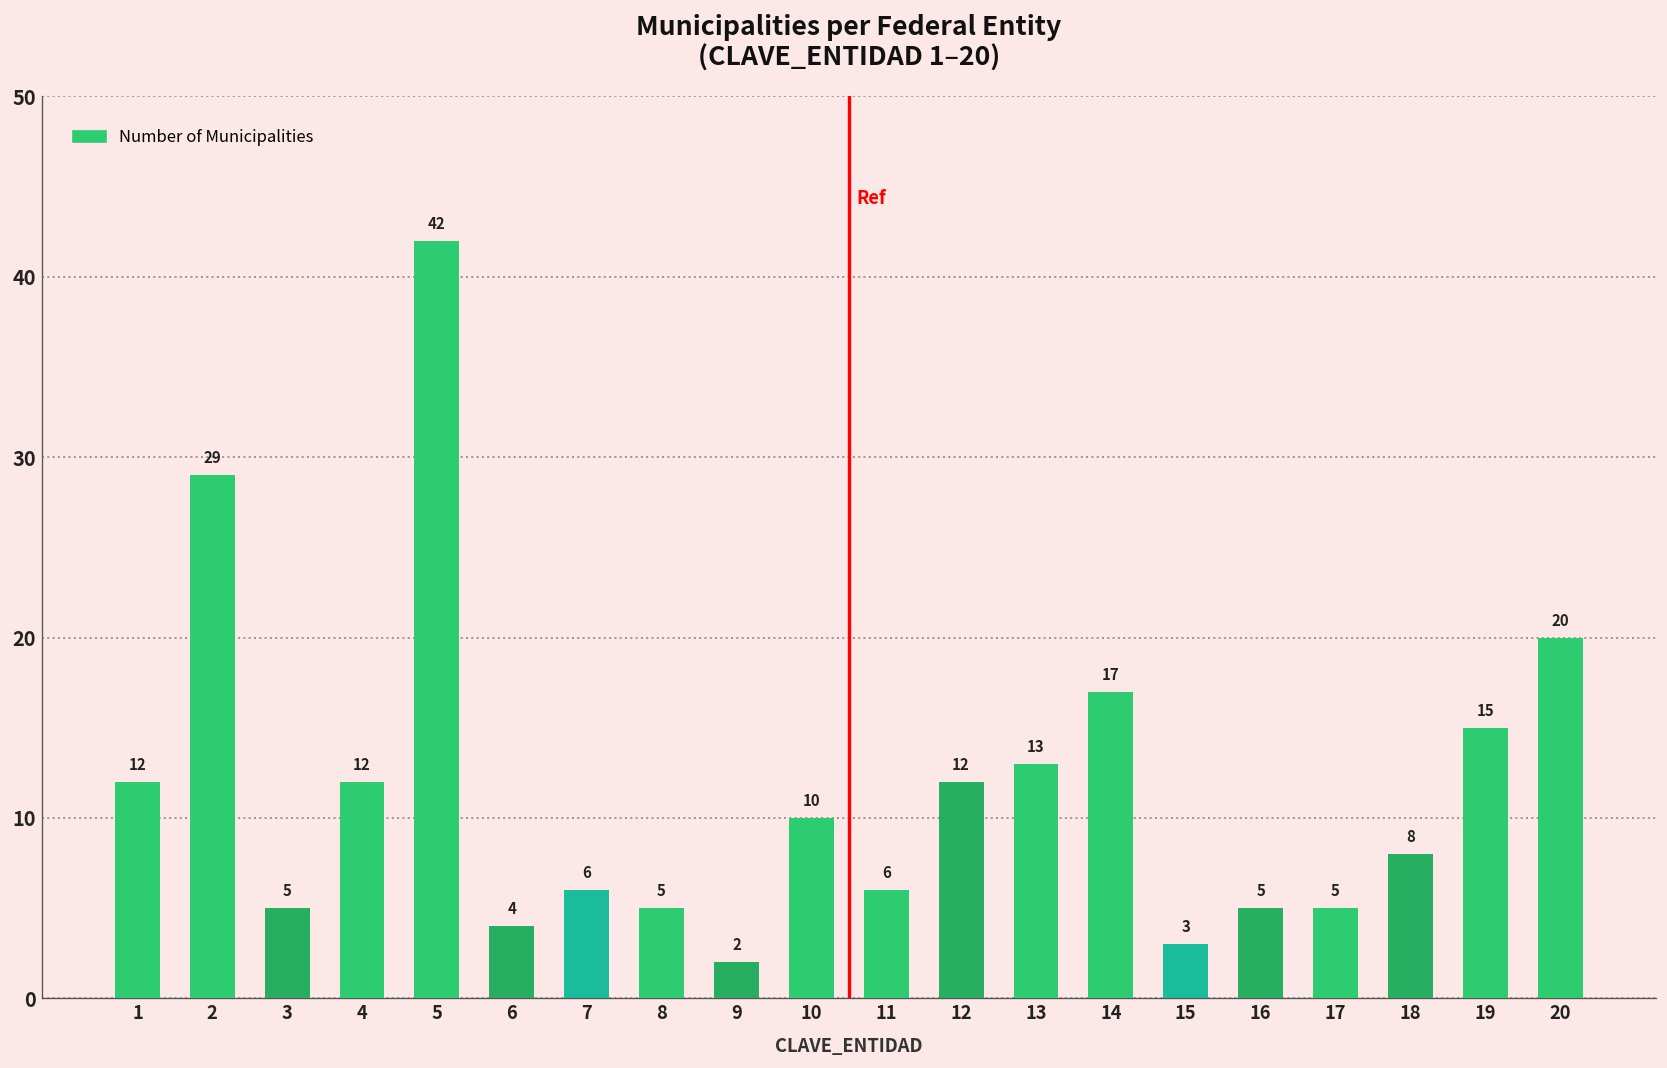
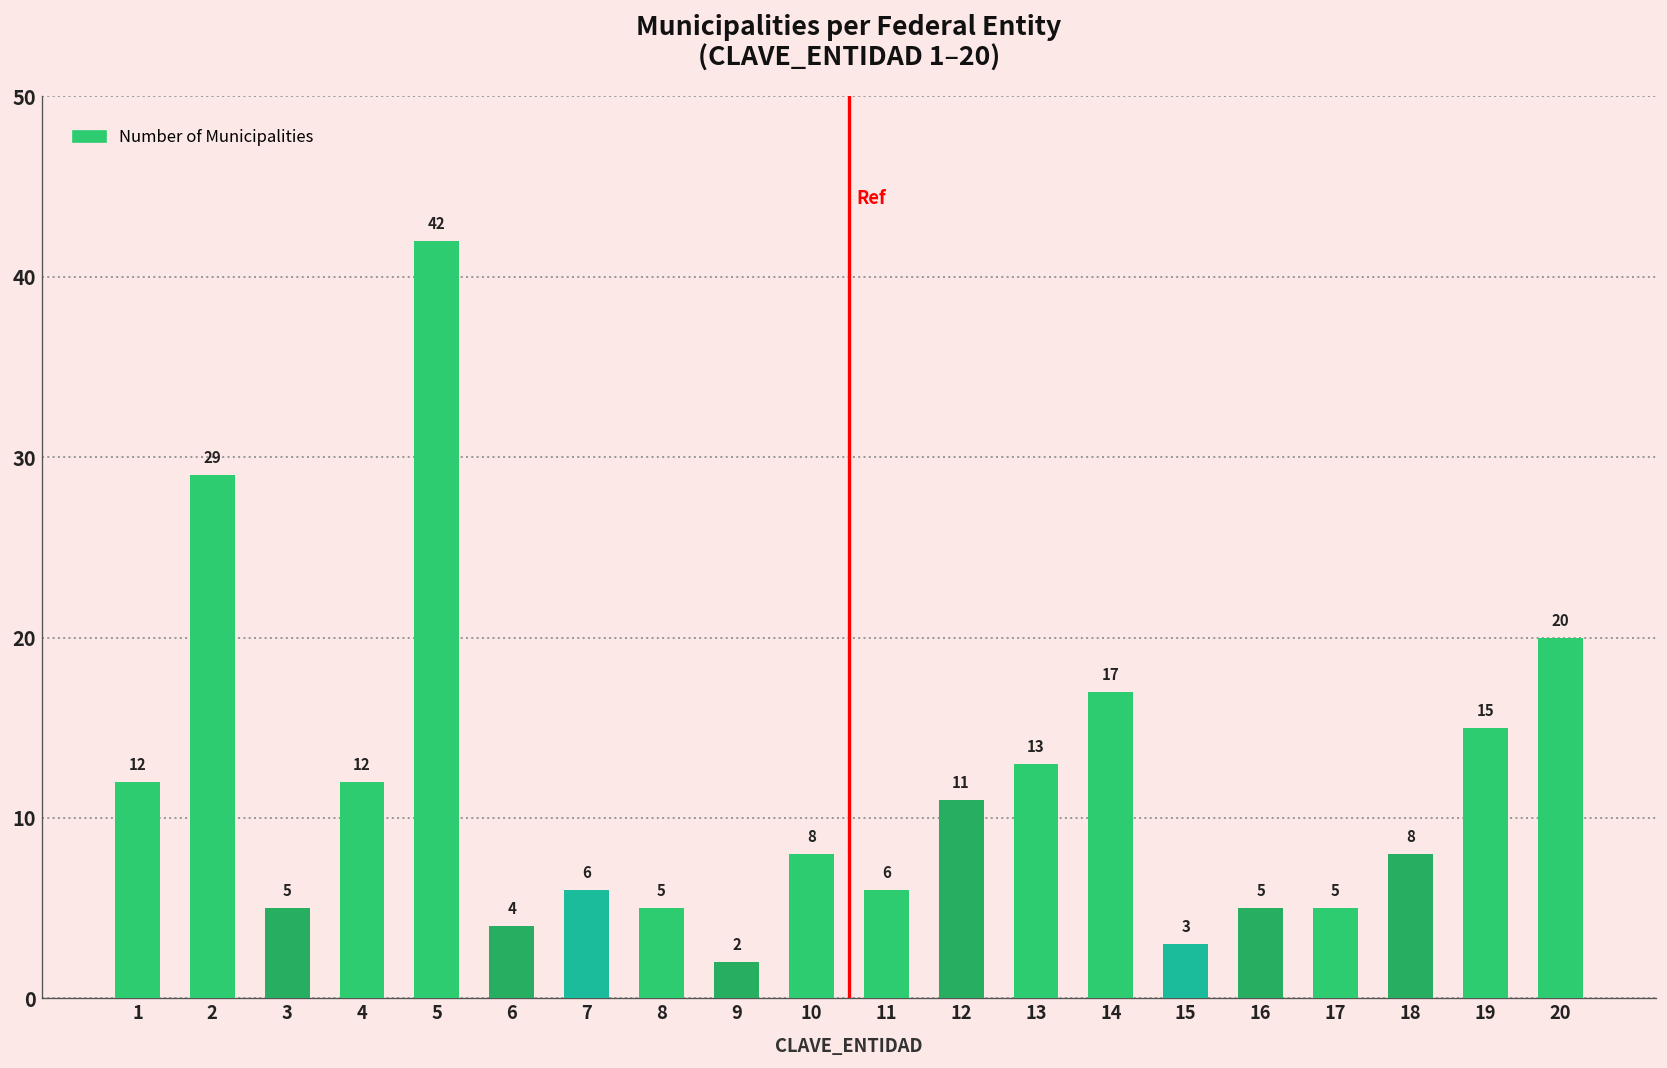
10: 10 -> 8
12: 12 -> 11
